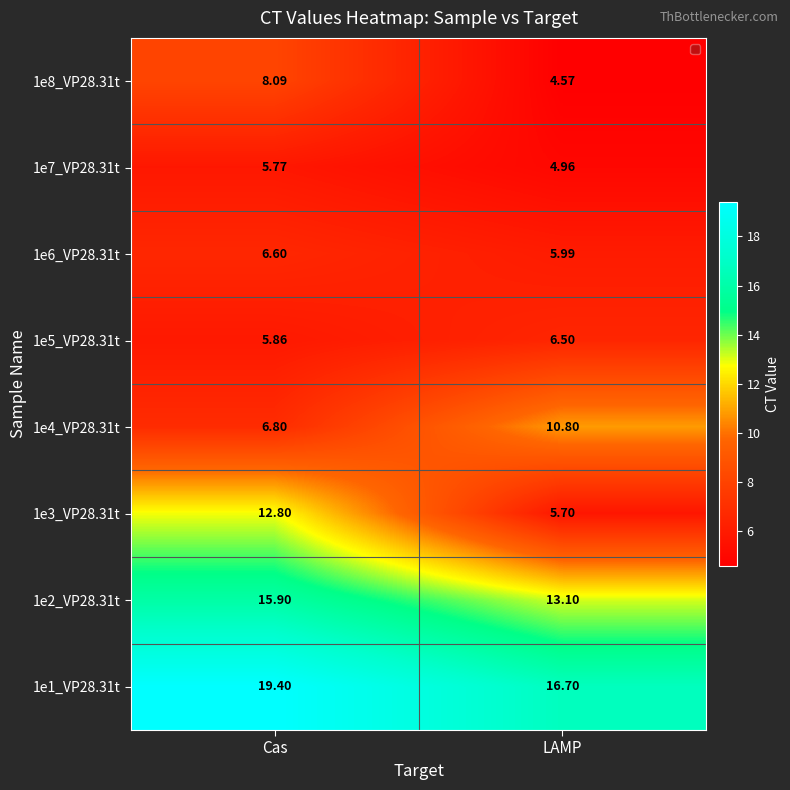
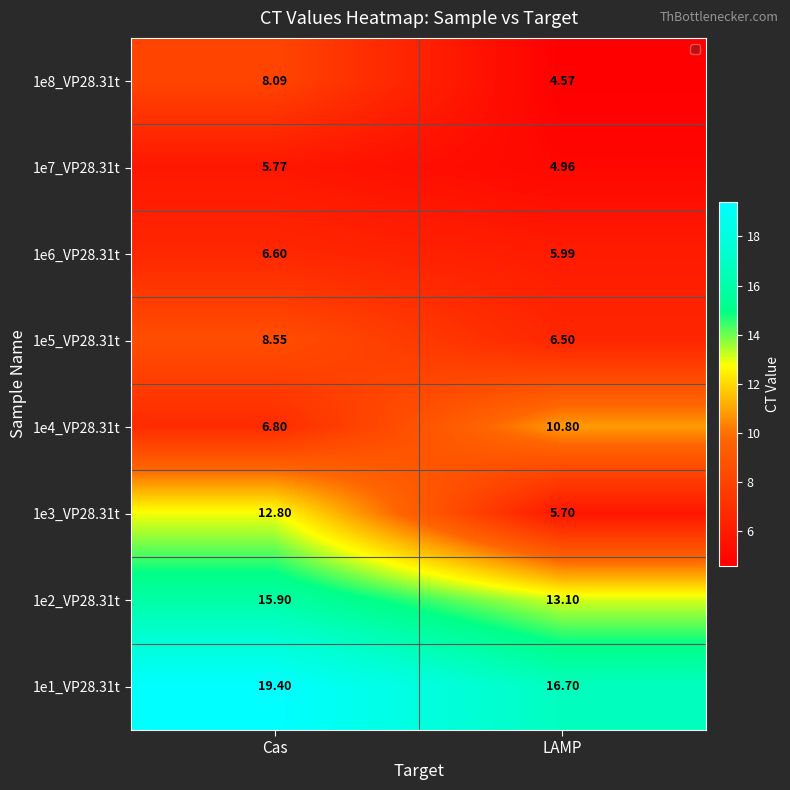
1e5_VP28.31t, Cas: 5.86 -> 8.55
